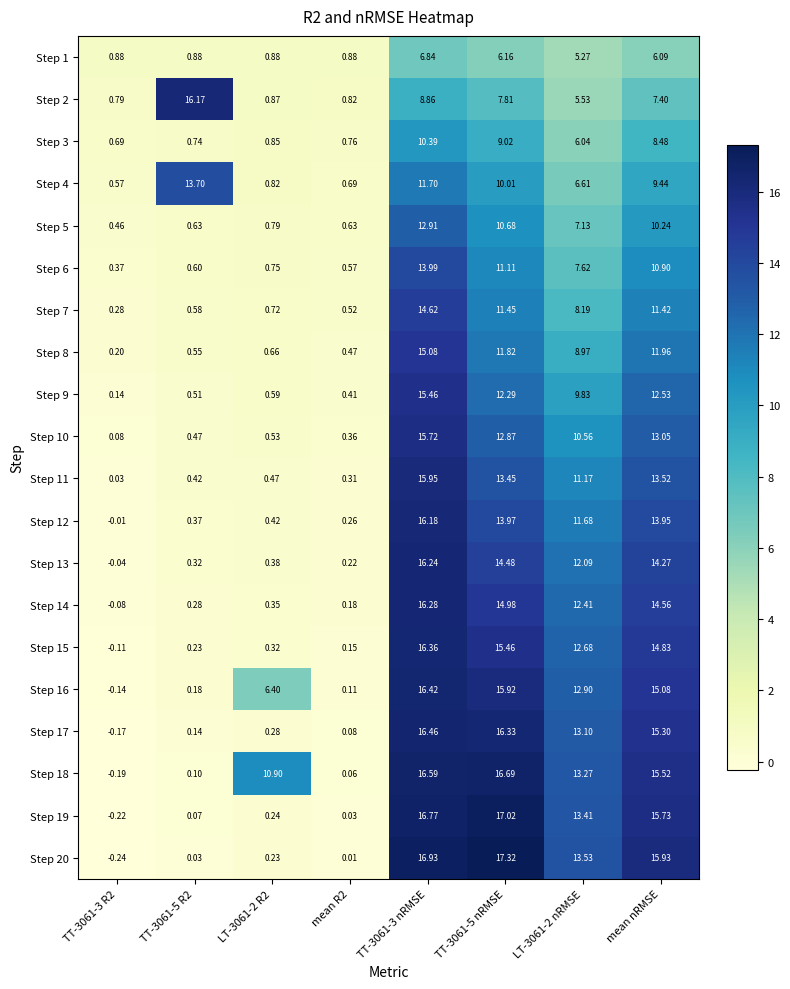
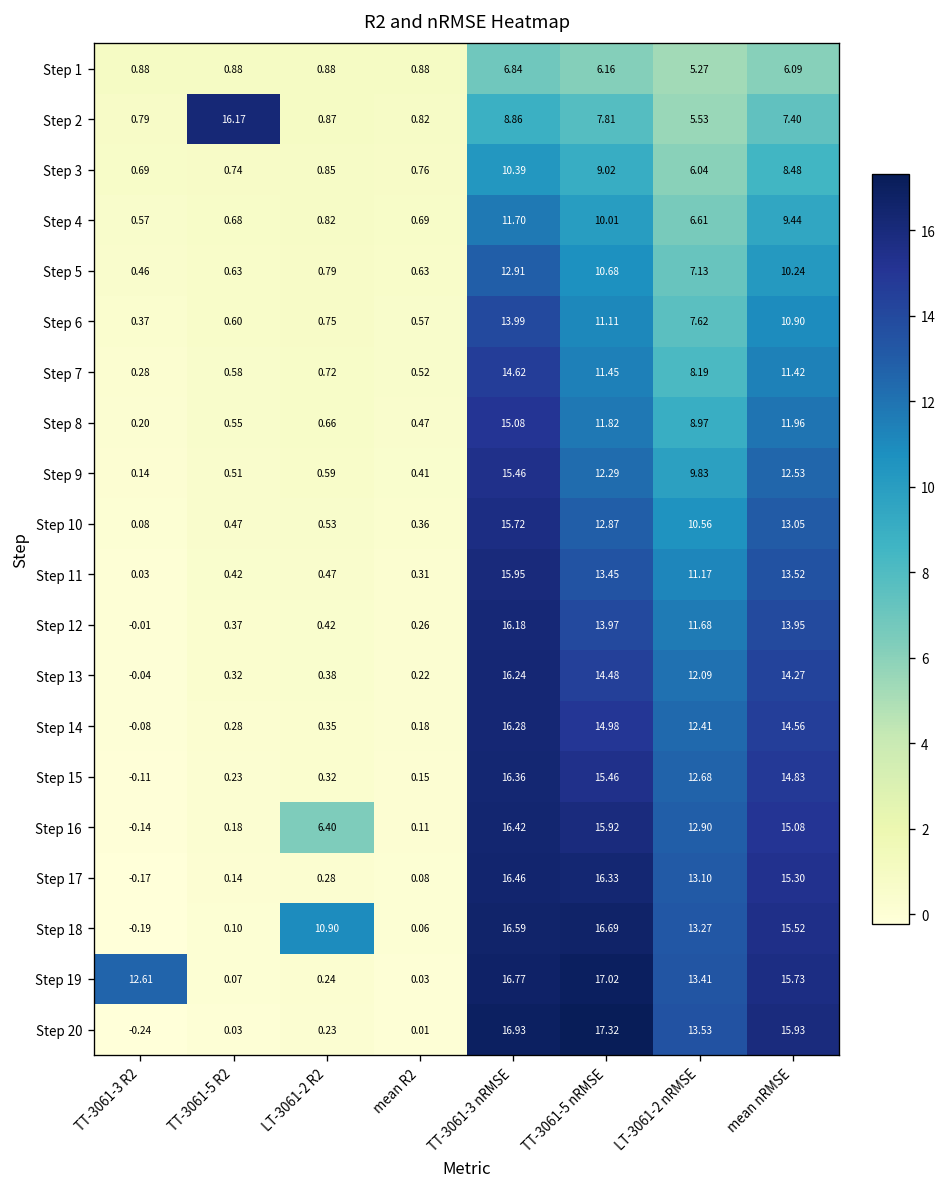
Step 4, TT-3061-5 R2: 13.70 -> 0.68
Step 19, TT-3061-3 R2: -0.22 -> 12.61
